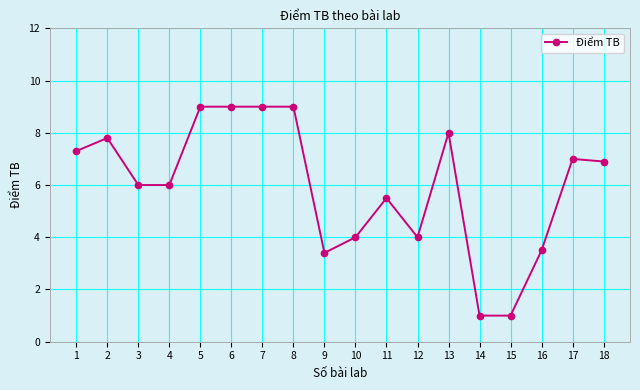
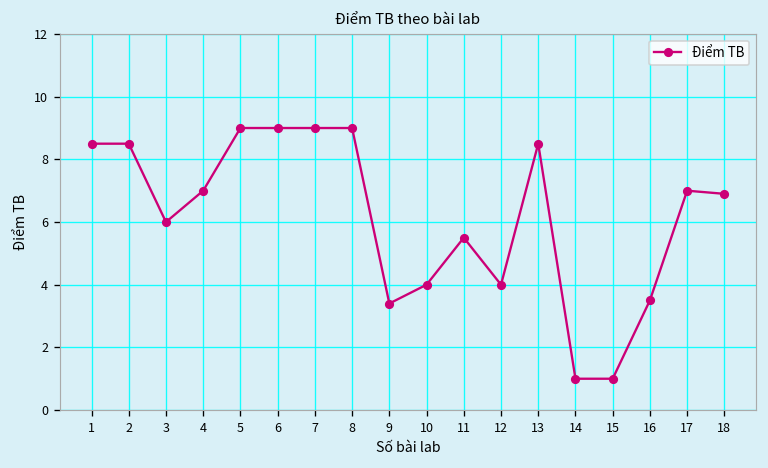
1: 7.3 -> 8.5
2: 7.8 -> 8.5
4: 6 -> 7
13: 8.0 -> 8.5
